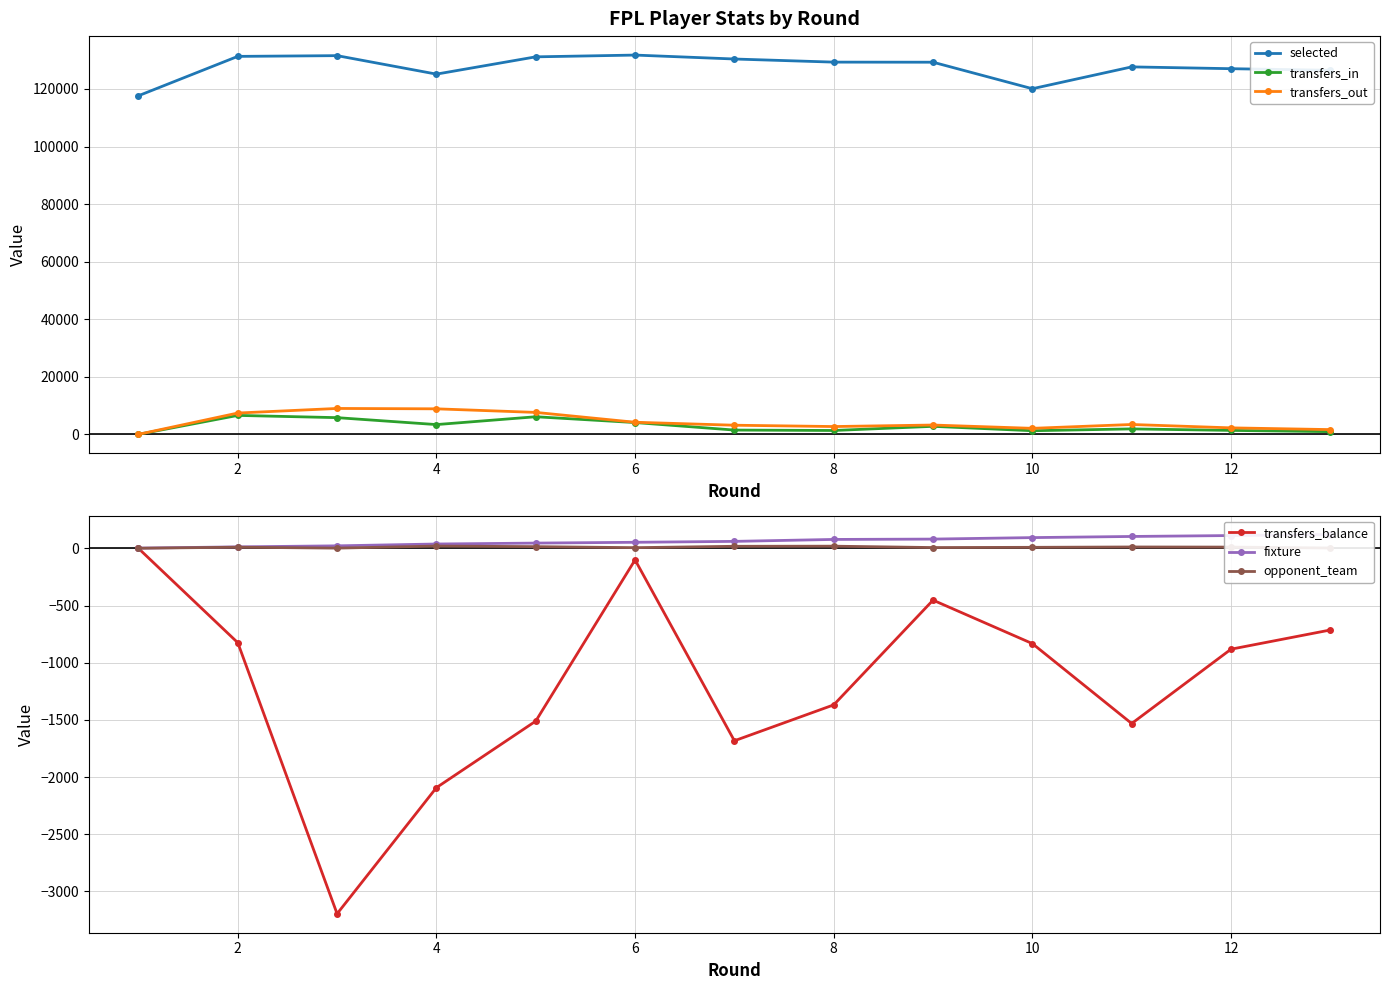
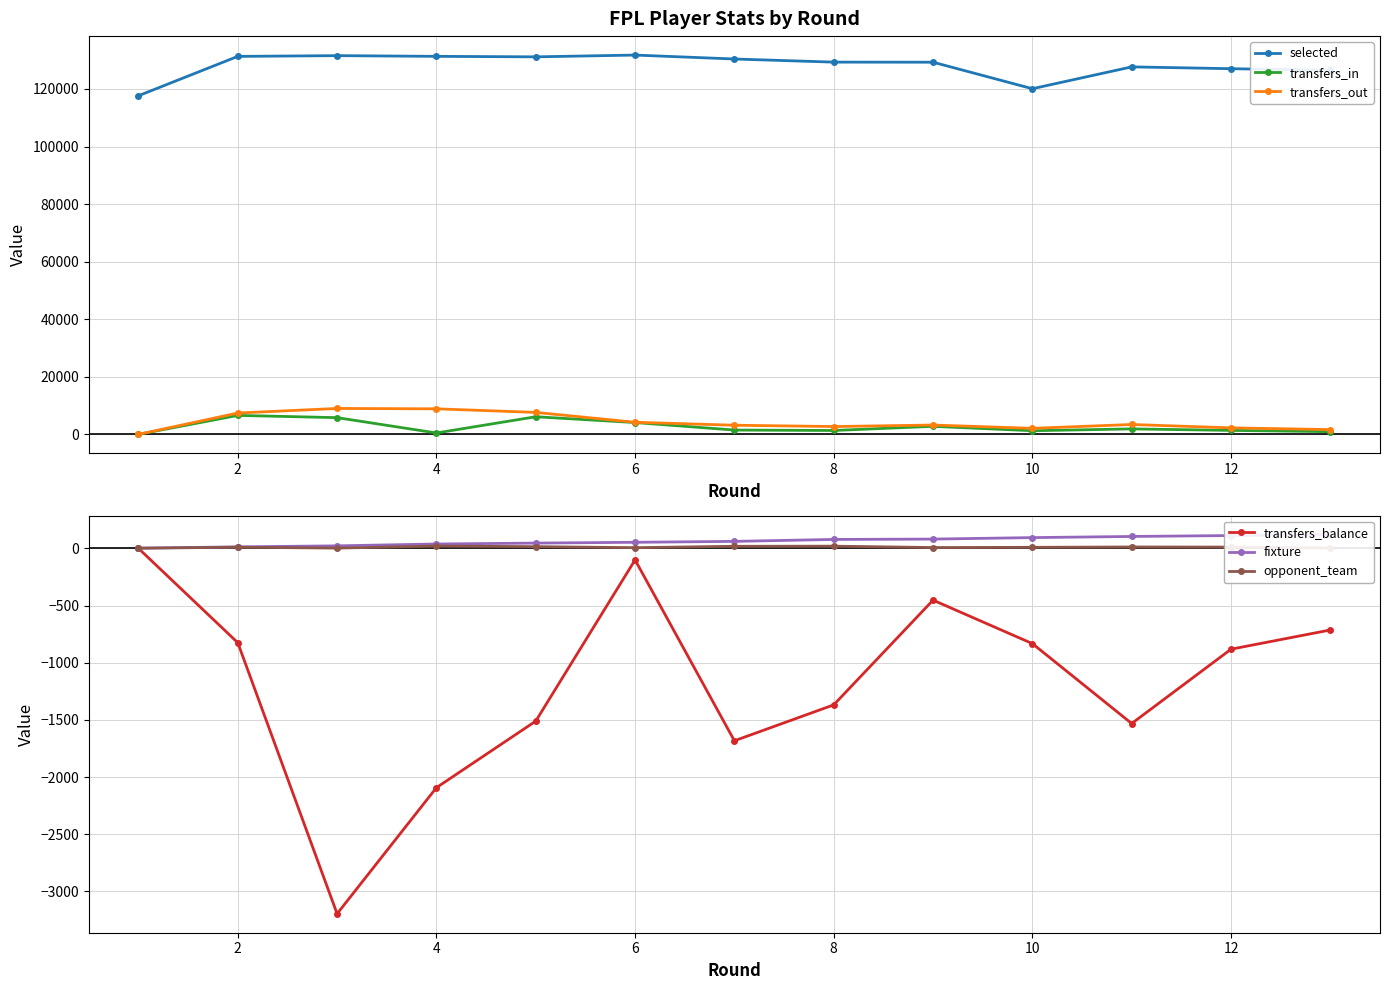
FPL Player Stats by Round, selected, 4: 125000 -> 131000
FPL Player Stats by Round, transfers_in, 4: 3000 -> 0
